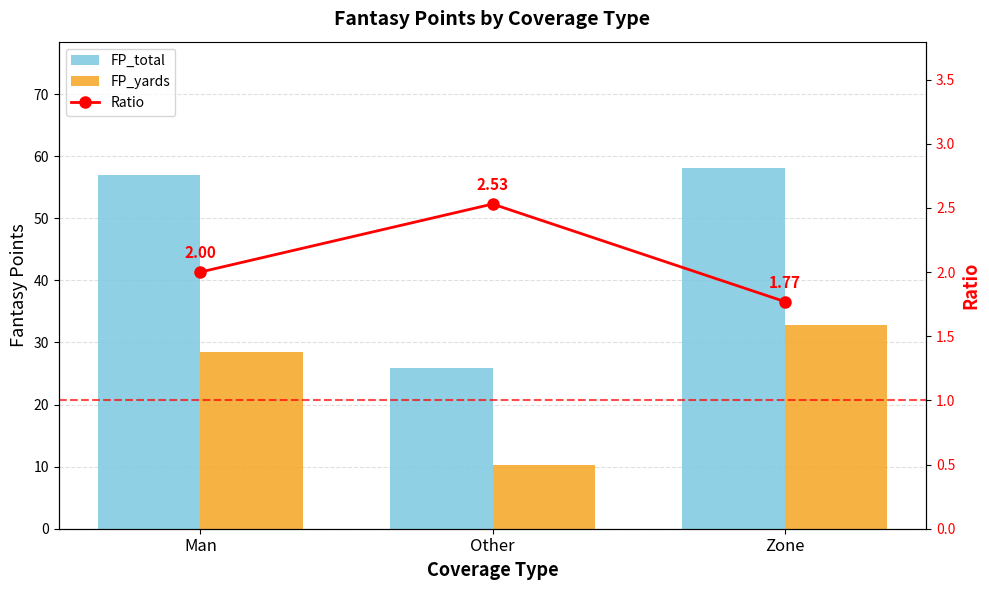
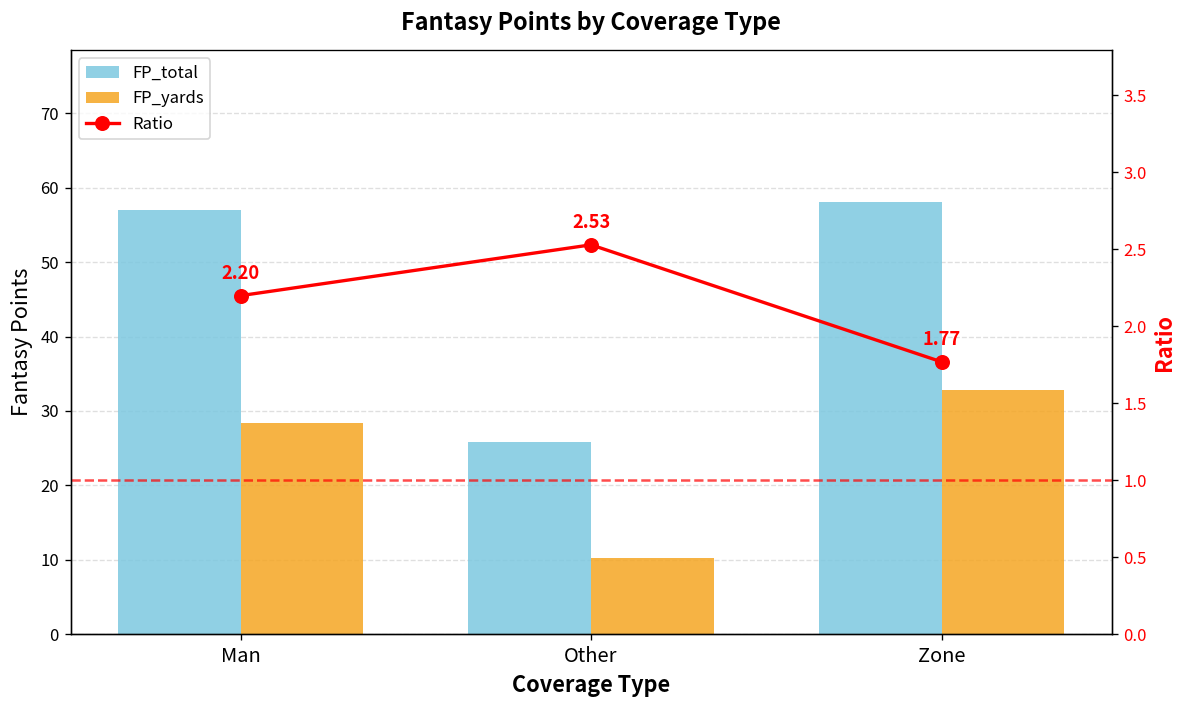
Ratio, Man: 2.00 -> 2.20
